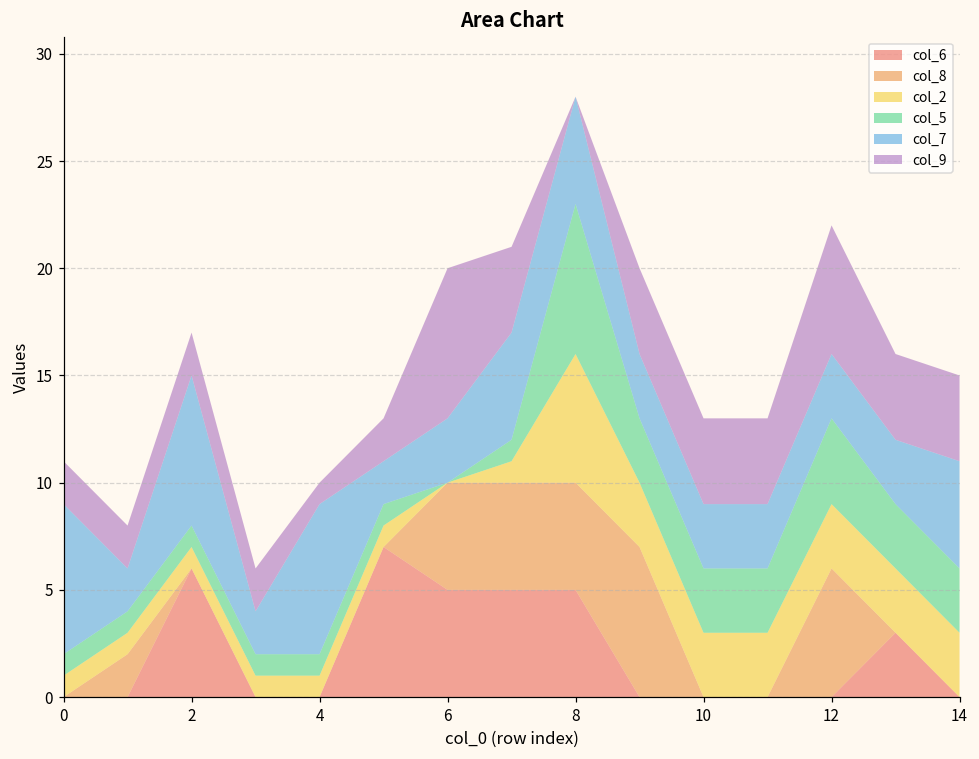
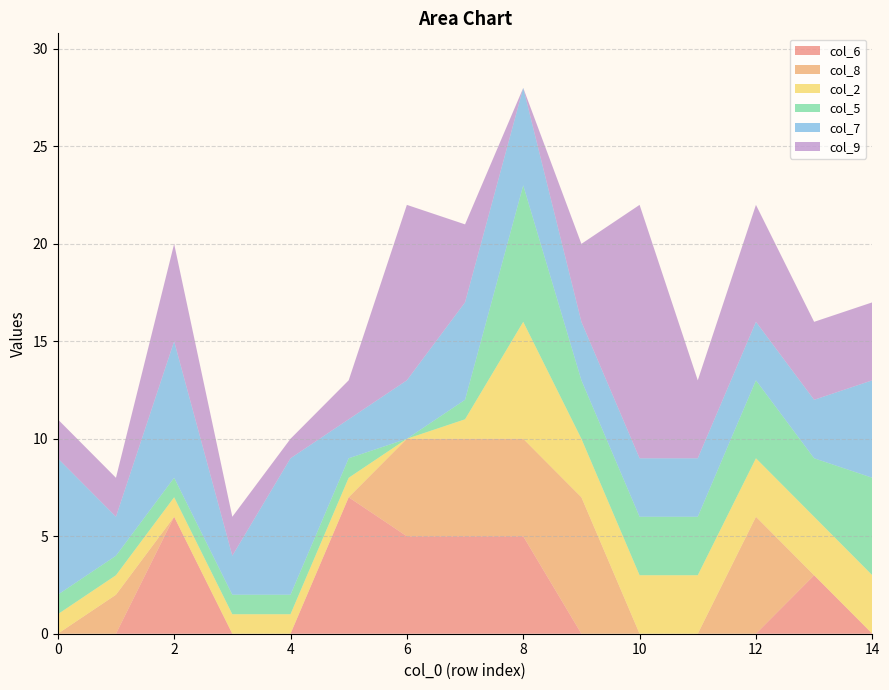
col_9, 2: 2 -> 5
col_9, 6: 7 -> 9
col_9, 10: 4 -> 13
col_5, 14: 3 -> 5
